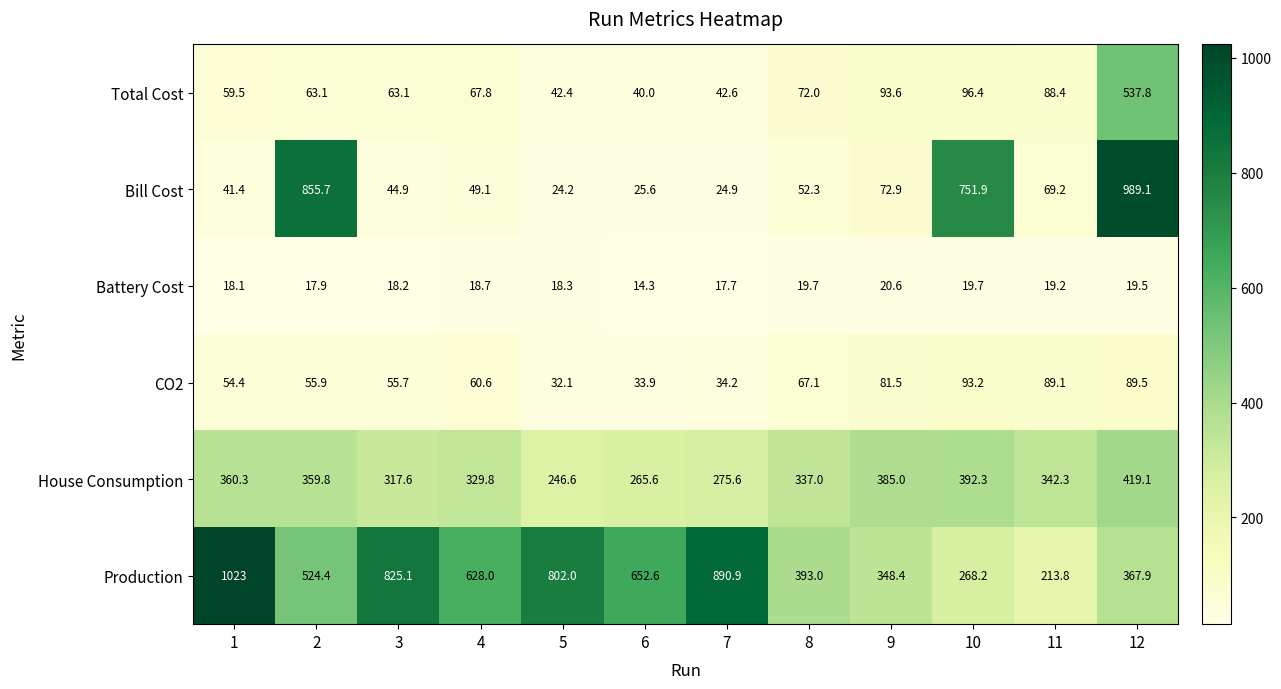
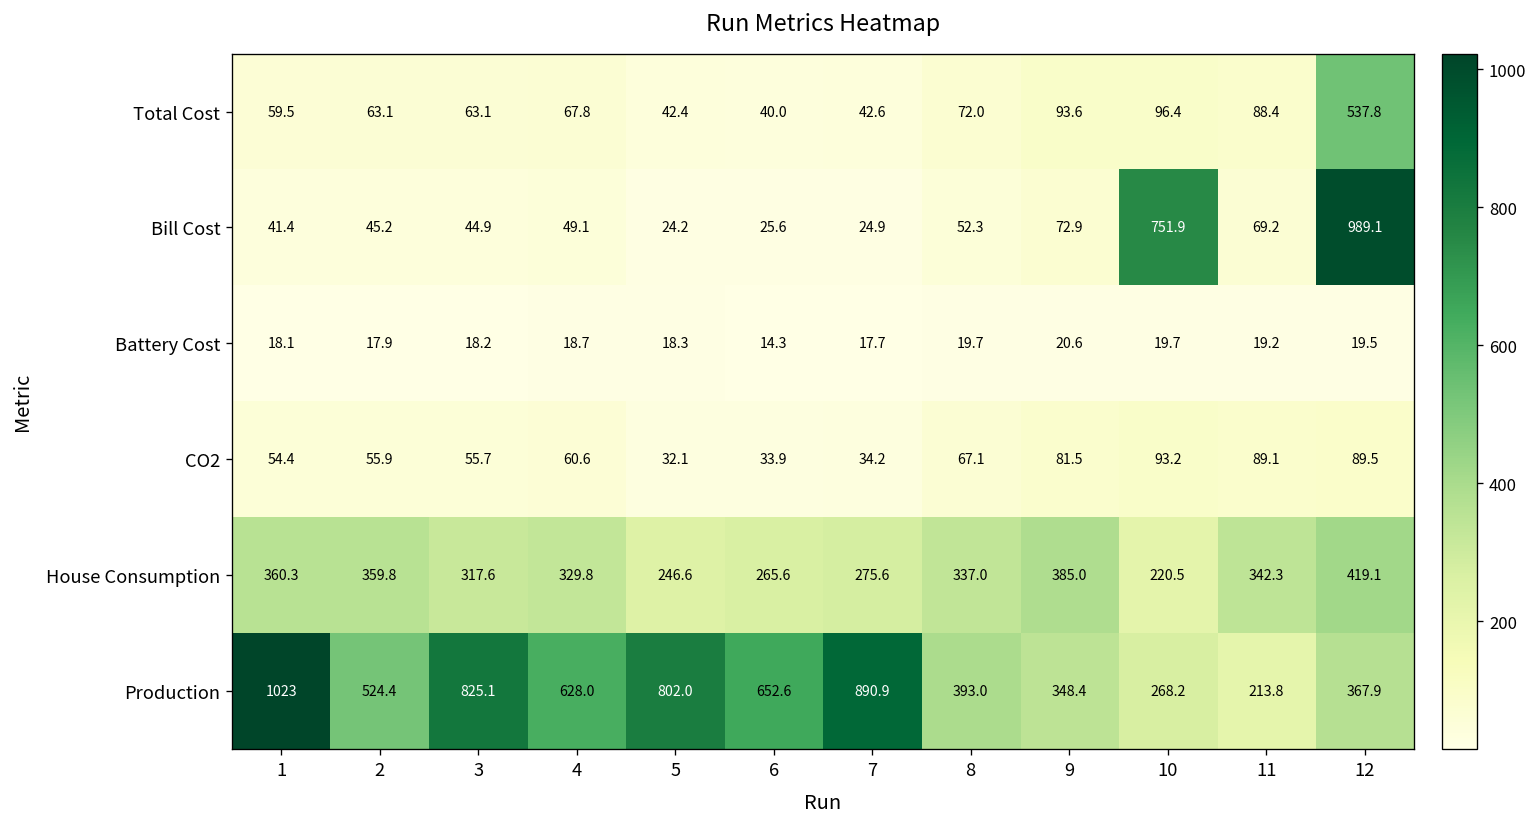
Bill Cost, 2: 855.7 -> 45.2
House Consumption, 10: 392.3 -> 220.5
